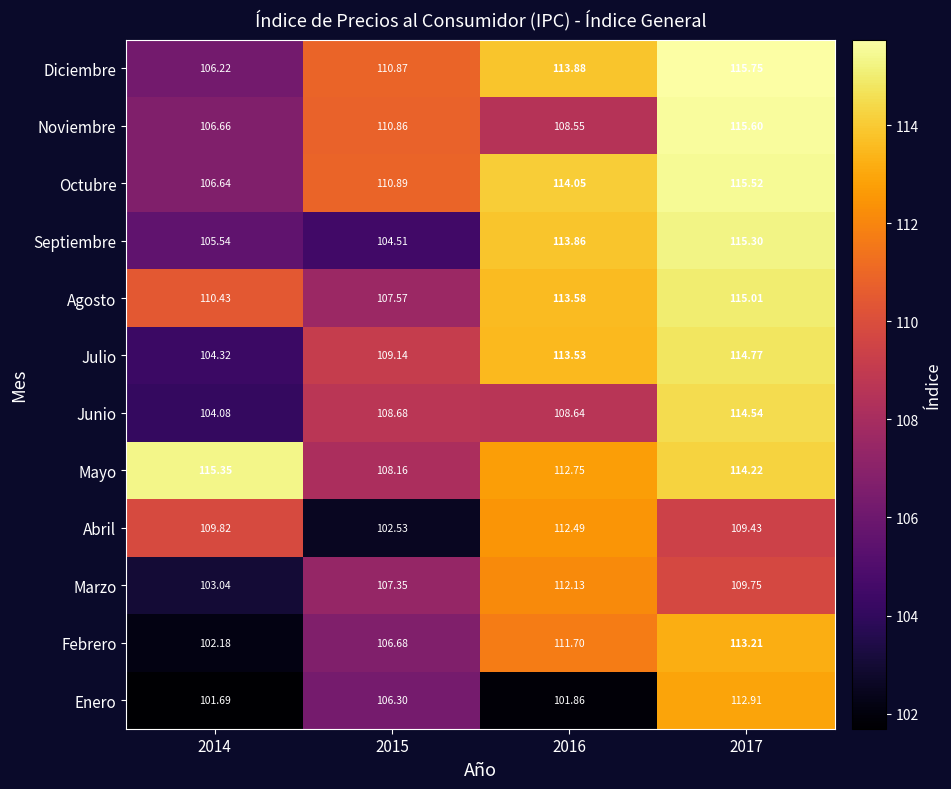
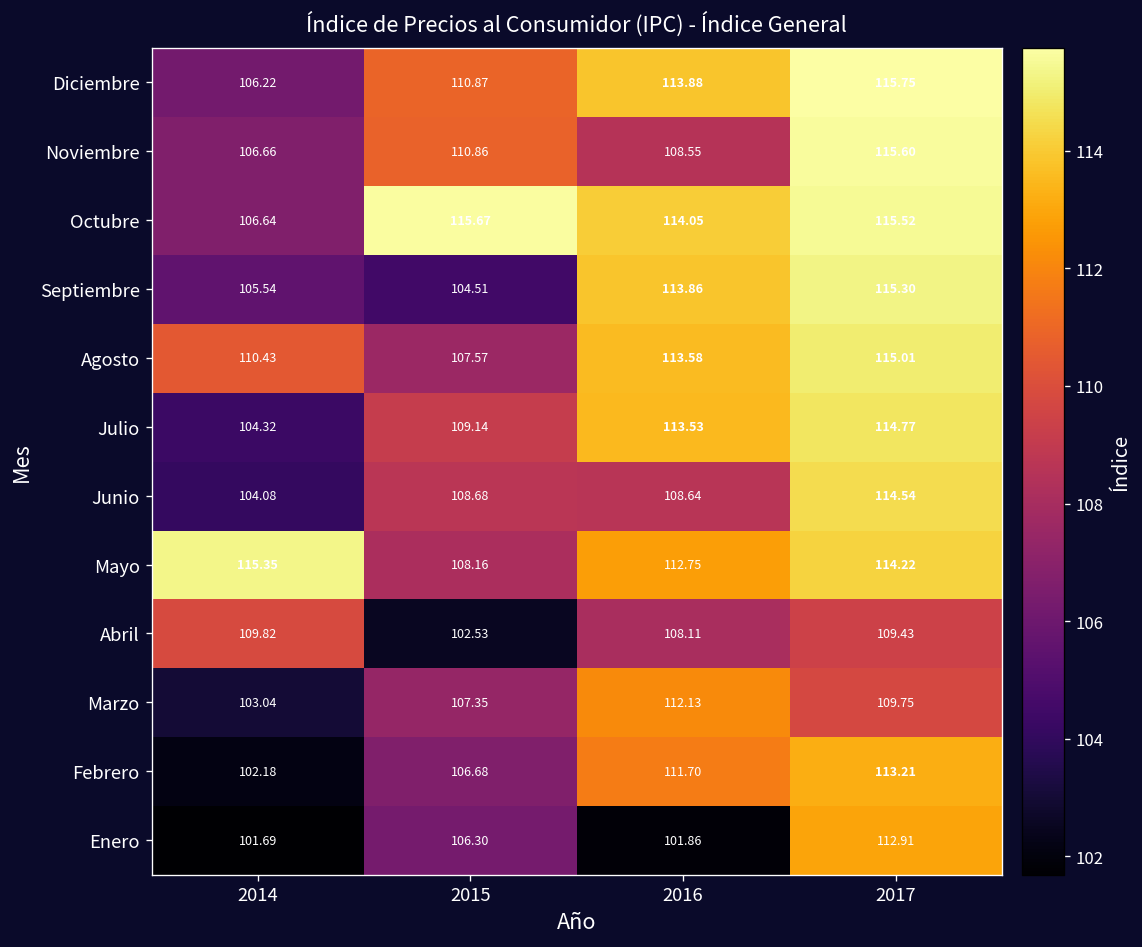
Octubre, 2015: 110.89 -> 115.67
Abril, 2016: 112.49 -> 108.11
